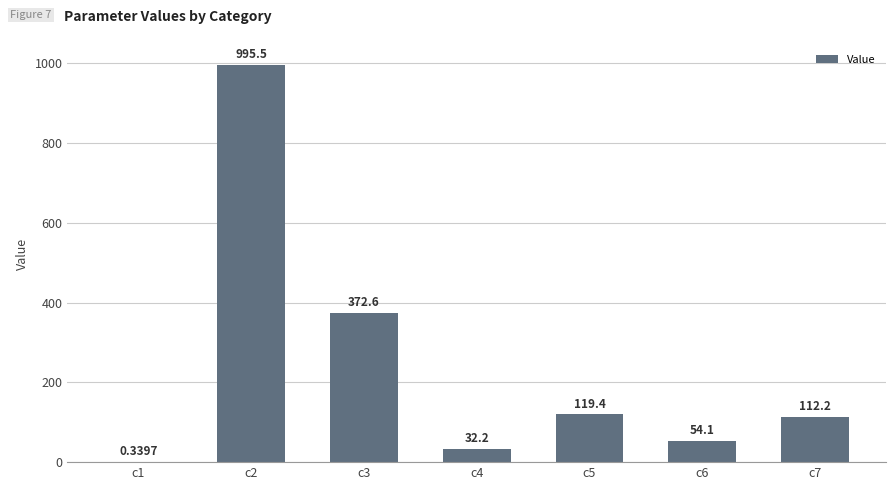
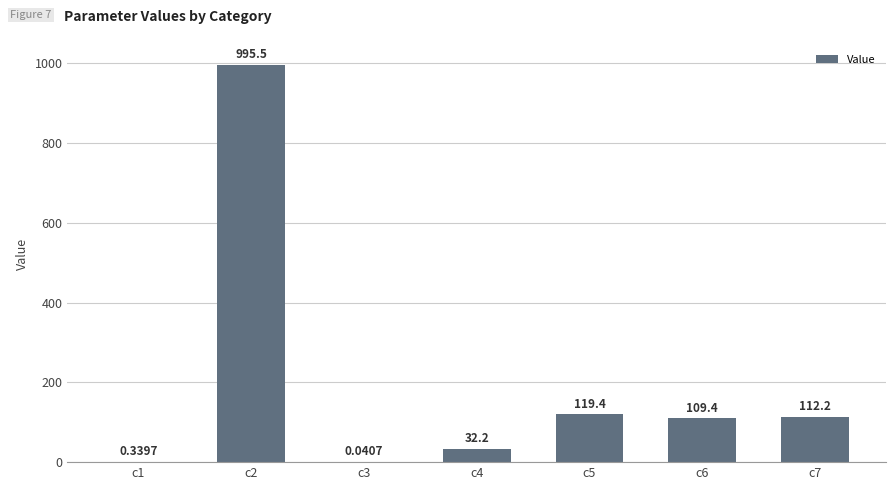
c3: 372.6 -> 0.0407
c6: 54.1 -> 109.4
